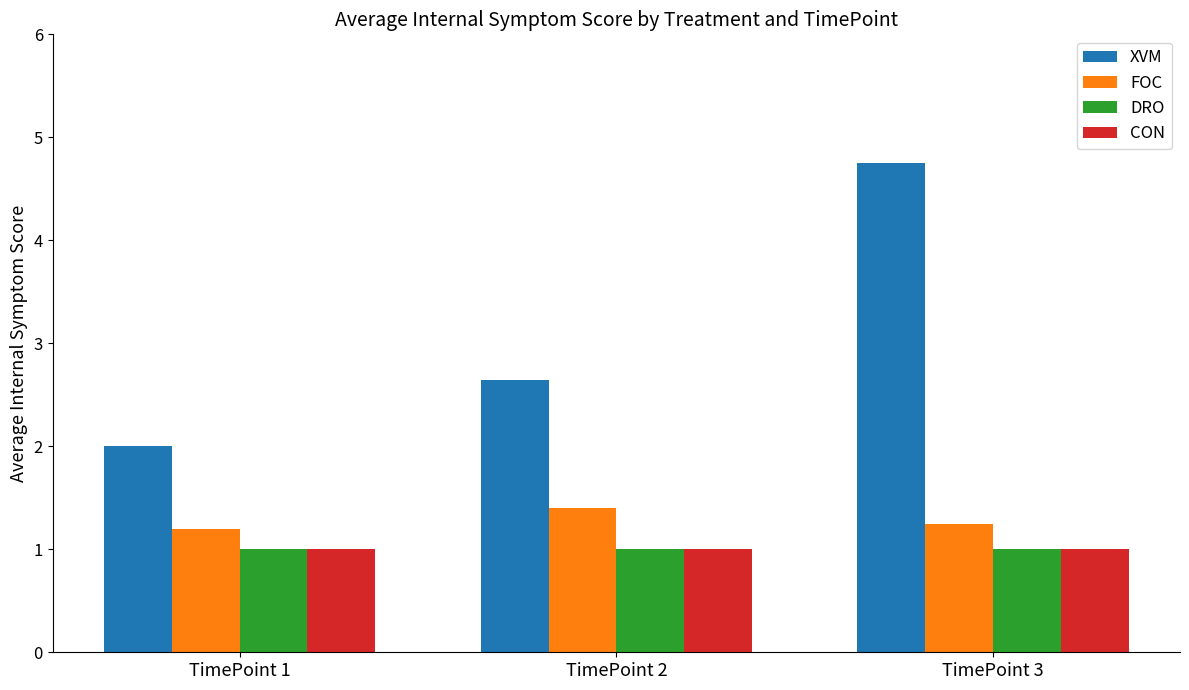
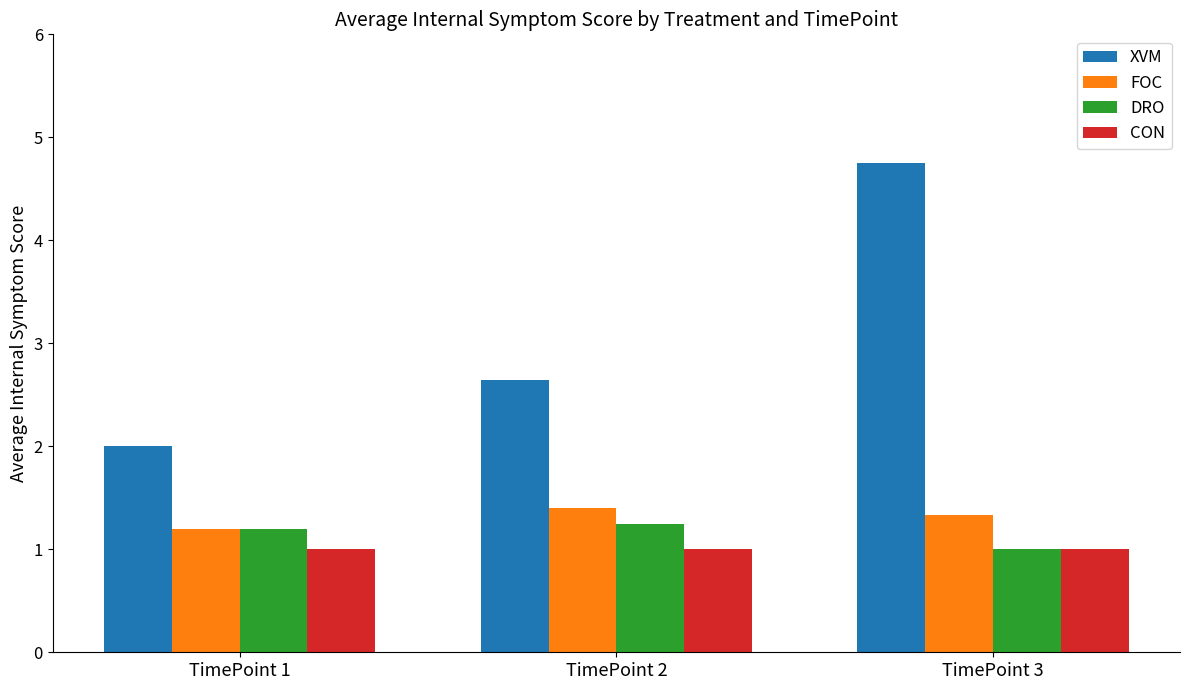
DRO, TimePoint 1: 1.0 -> 1.2
DRO, TimePoint 2: 1.00 -> 1.25
FOC, TimePoint 3: 1.25 -> 1.33
